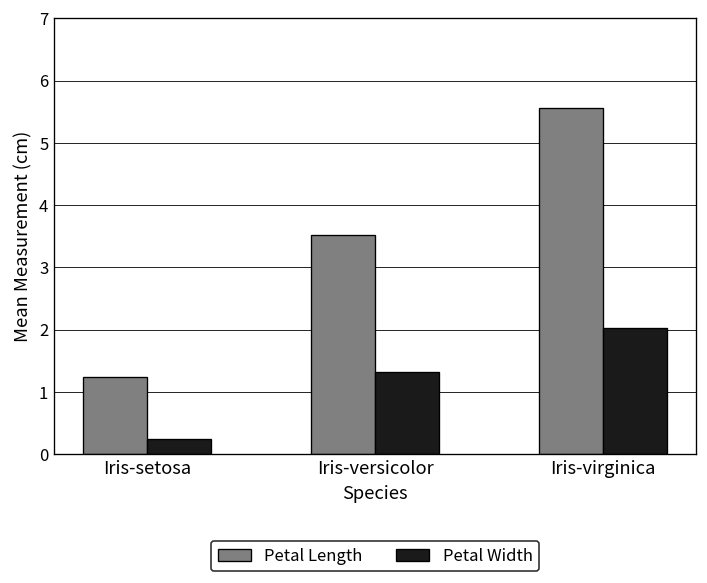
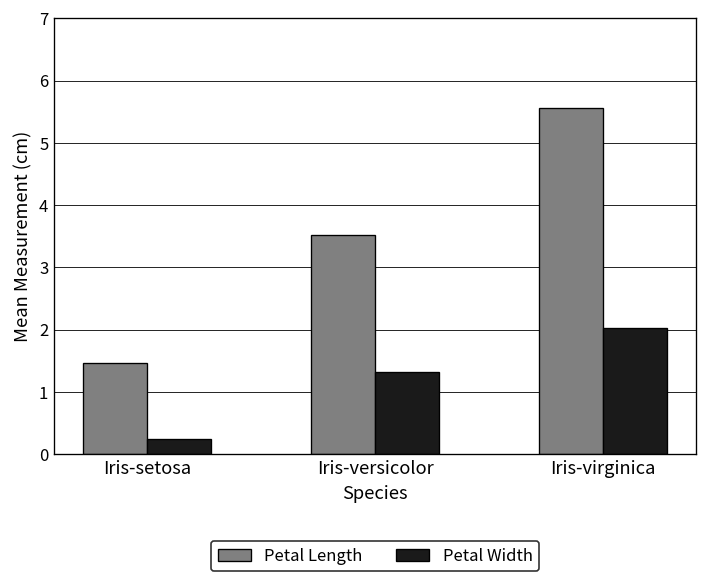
Petal Length, Iris-setosa: 1.2 -> 1.5
